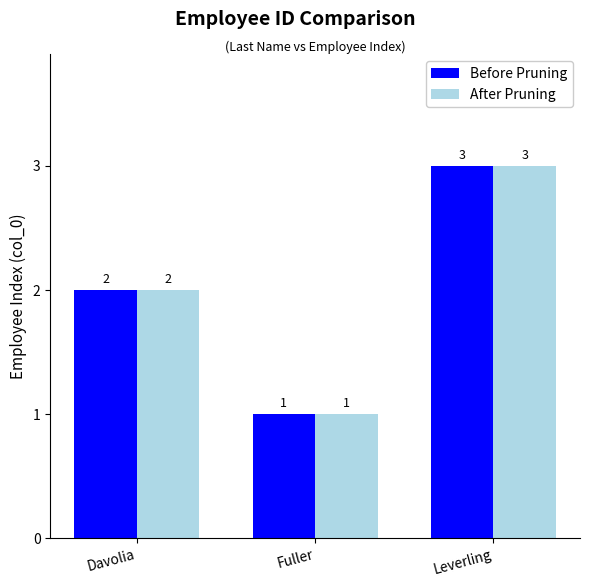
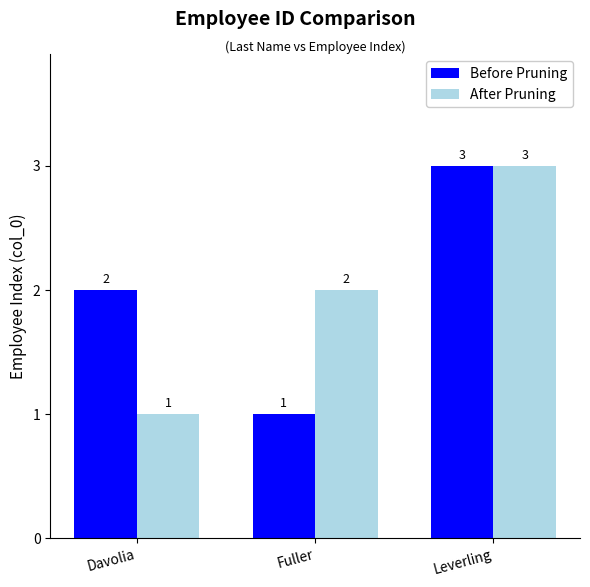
After Pruning, Davolia: 2 -> 1
After Pruning, Fuller: 1 -> 2
